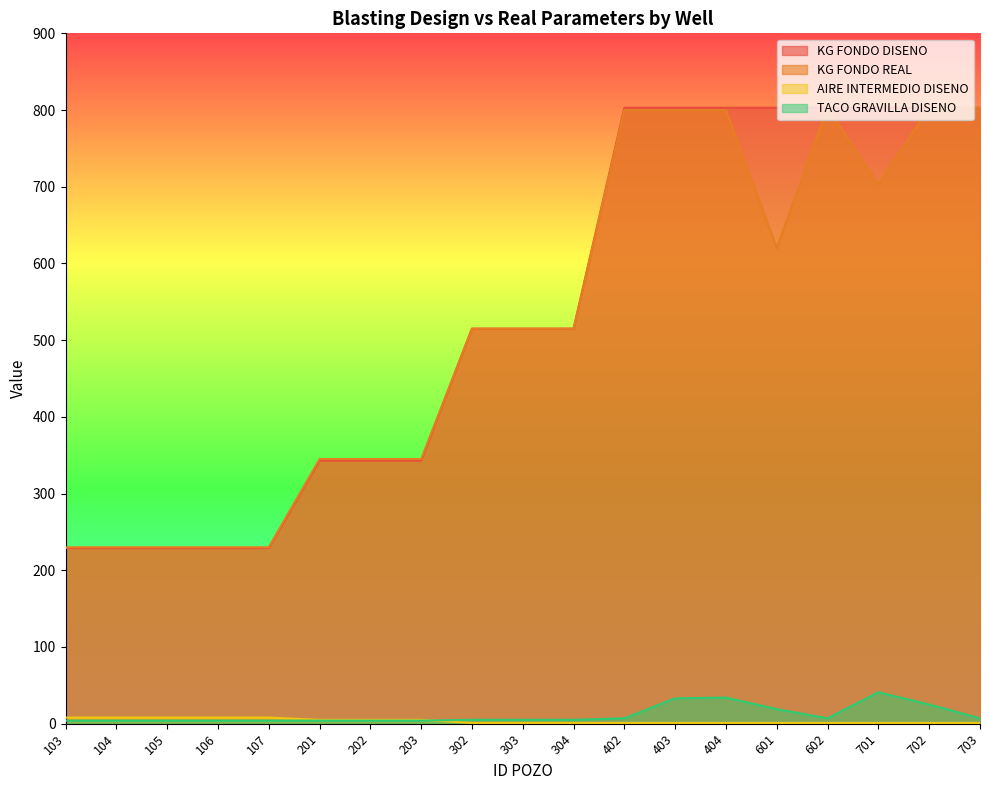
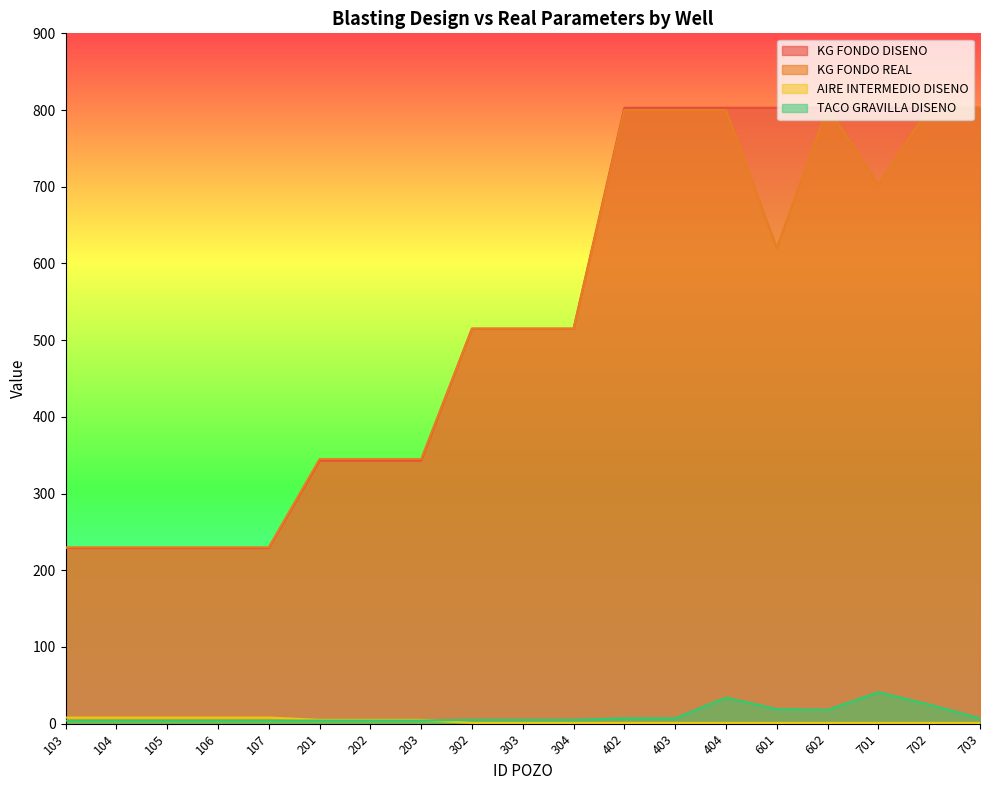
TACO GRAVILLA DISENO, 403: 30 -> 10
TACO GRAVILLA DISENO, 602: 10 -> 20
